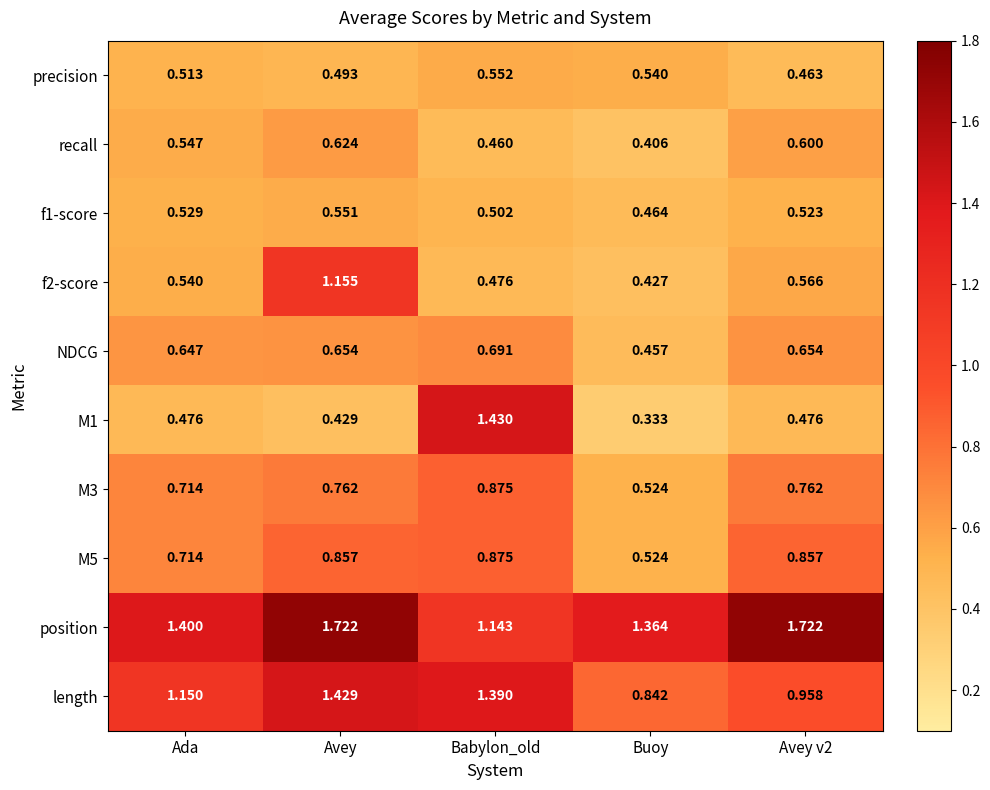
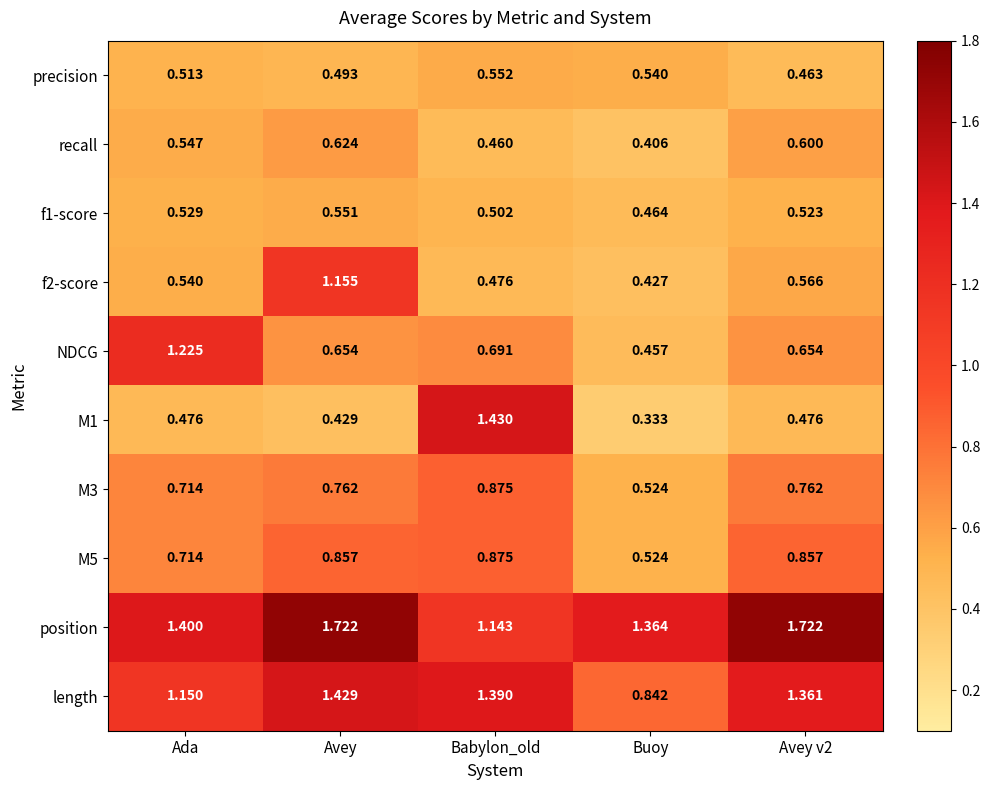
NDCG, Ada: 0.647 -> 1.225
length, Avey v2: 0.958 -> 1.361
